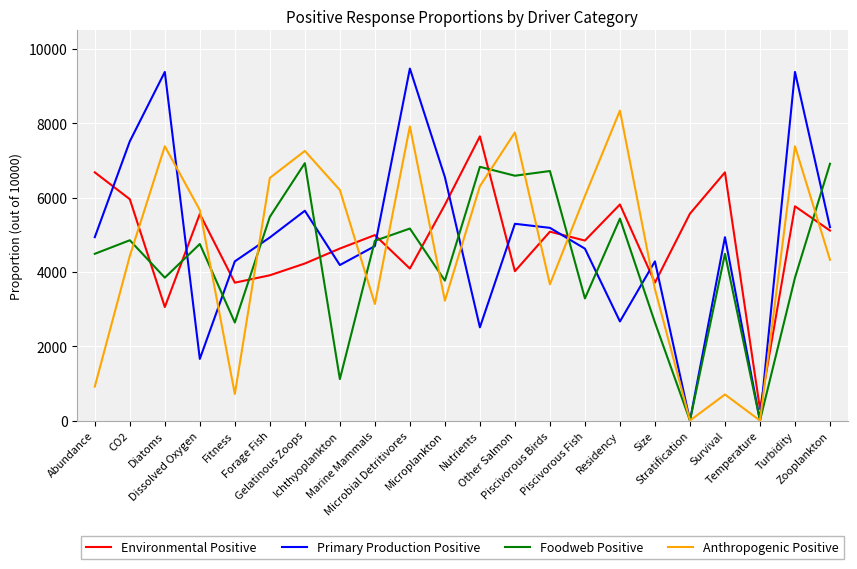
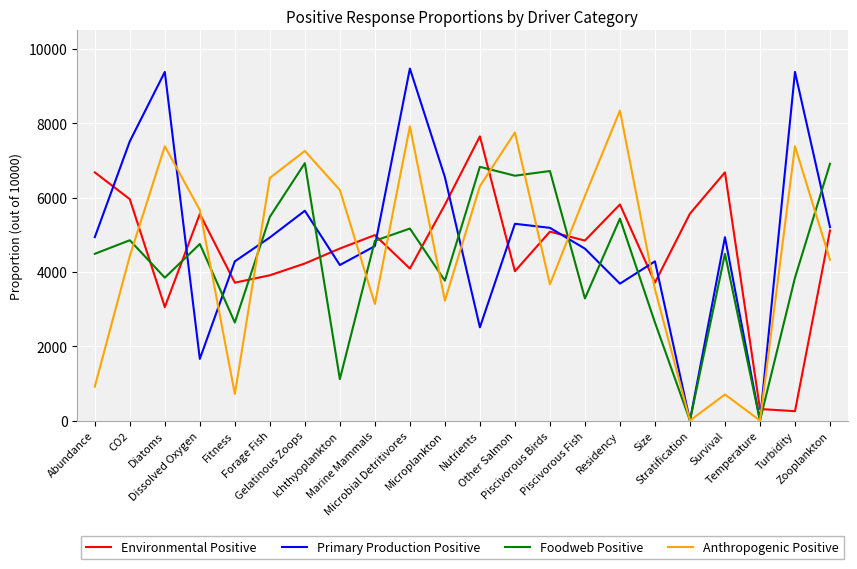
Primary Production Positive, Residency: 2700 -> 3700
Environmental Positive, Turbidity: 5800 -> 300
